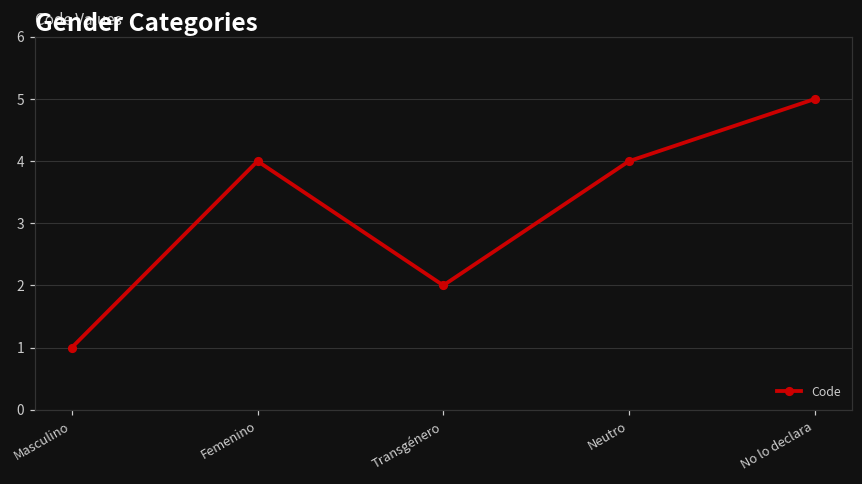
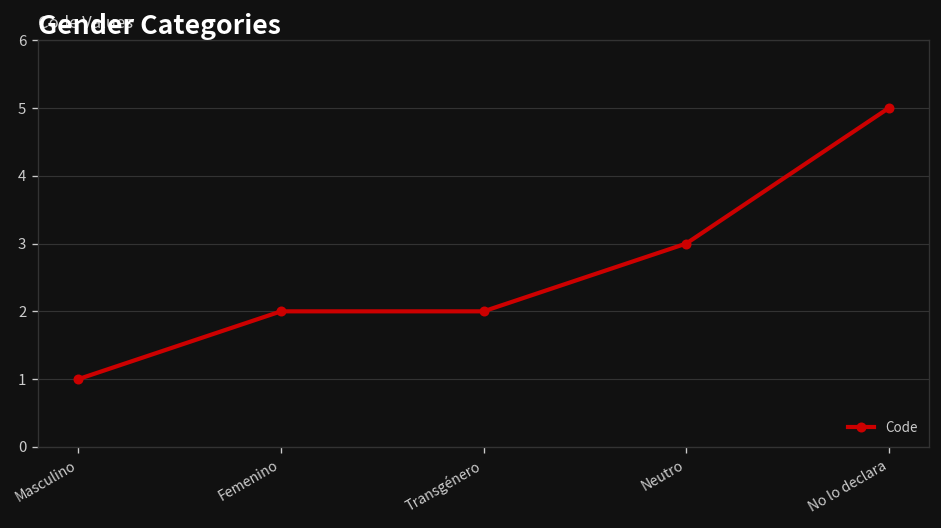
Femenino: 4 -> 2
Neutro: 4 -> 3
